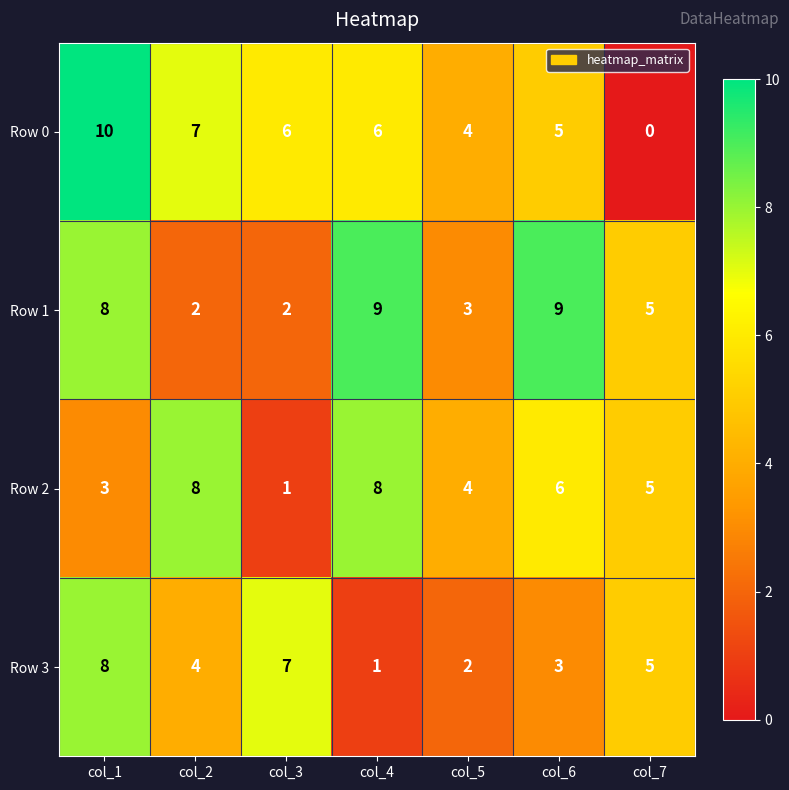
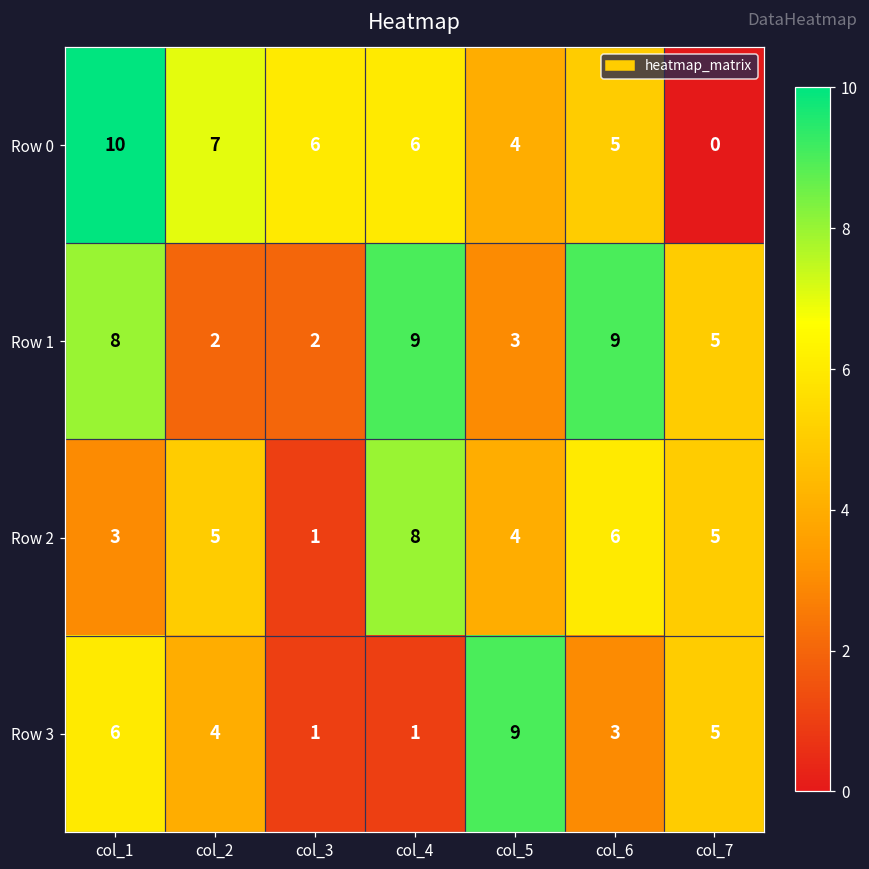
Row 2, col_2: 8 -> 5
Row 3, col_1: 8 -> 6
Row 3, col_3: 7 -> 1
Row 3, col_5: 2 -> 9
